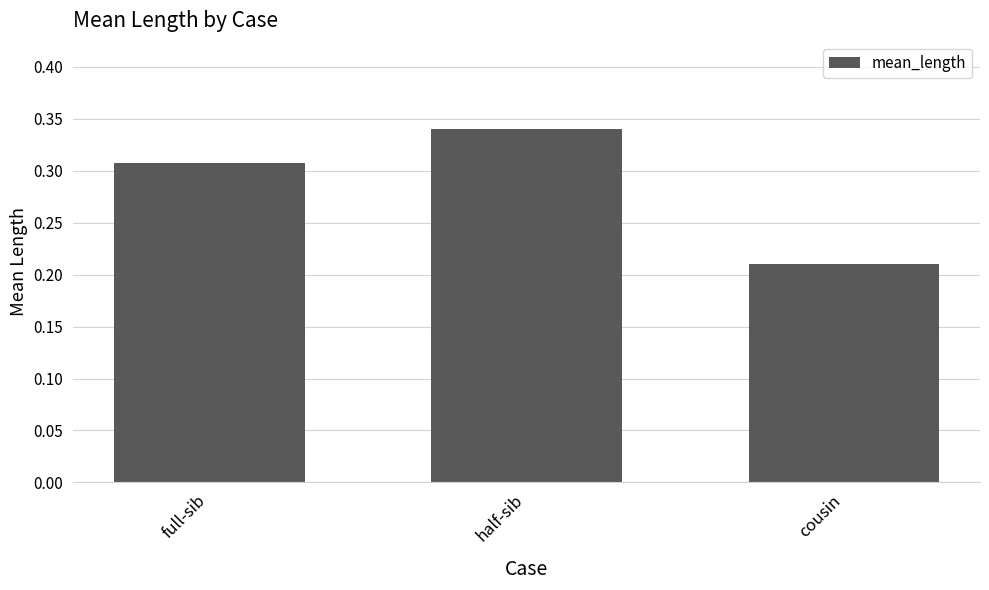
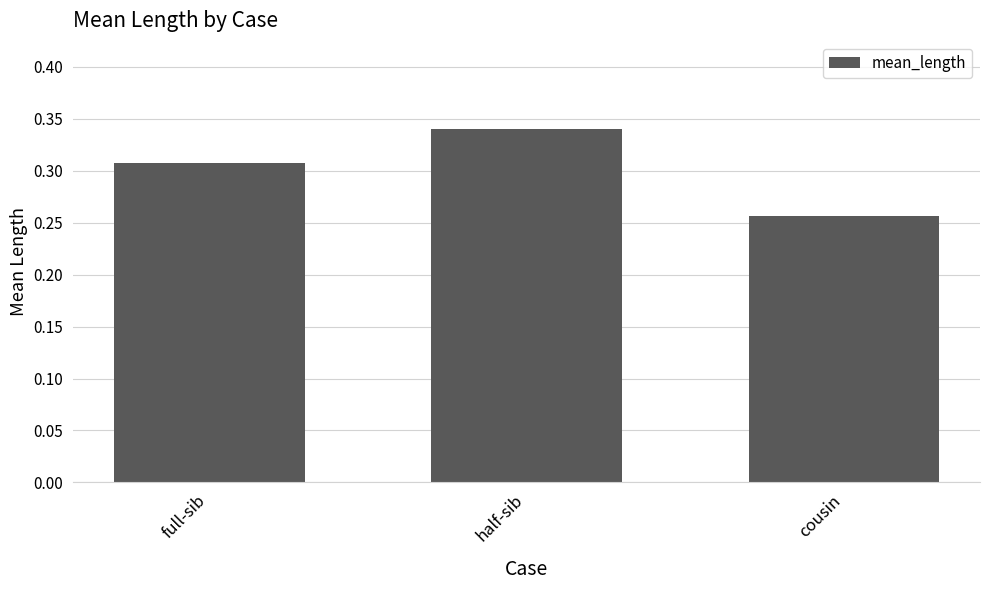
cousin: 0.210 -> 0.256
